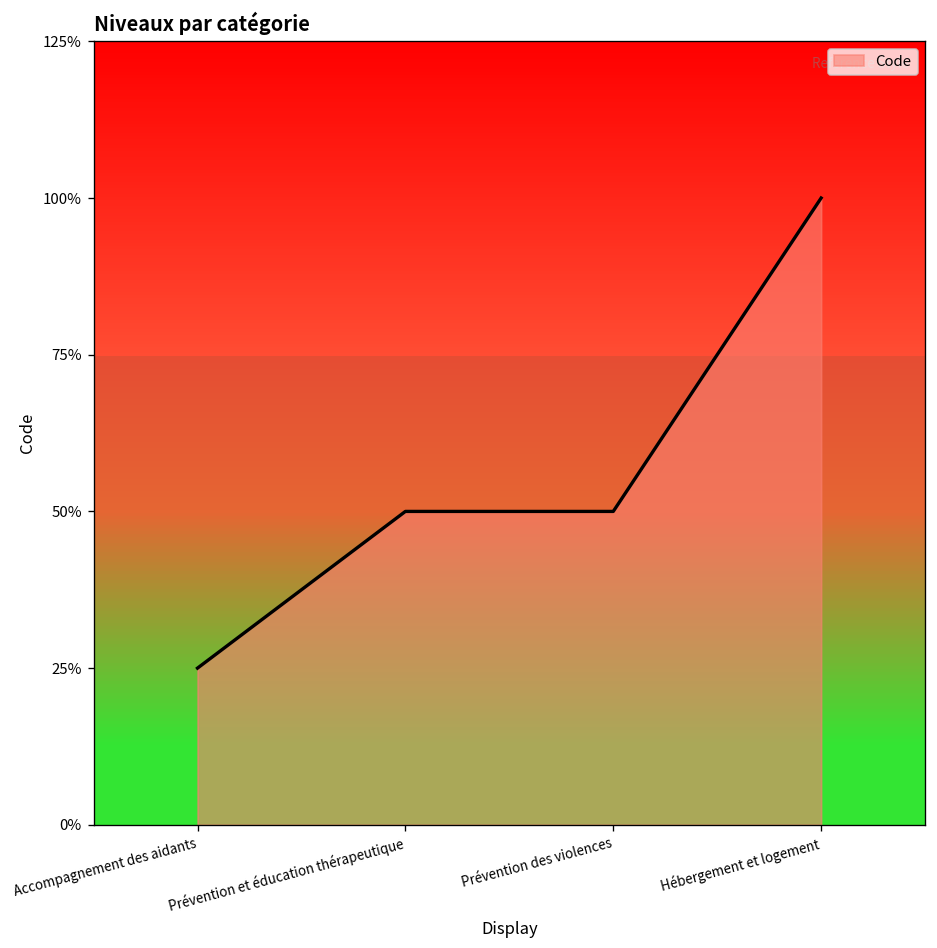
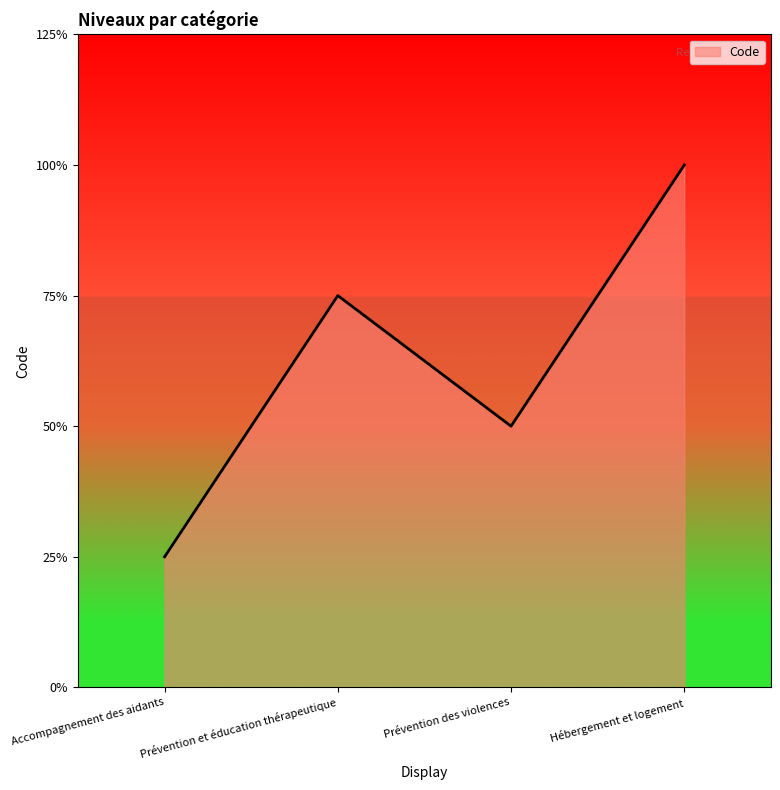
Prévention et éducation thérapeutique: 50% -> 75%
